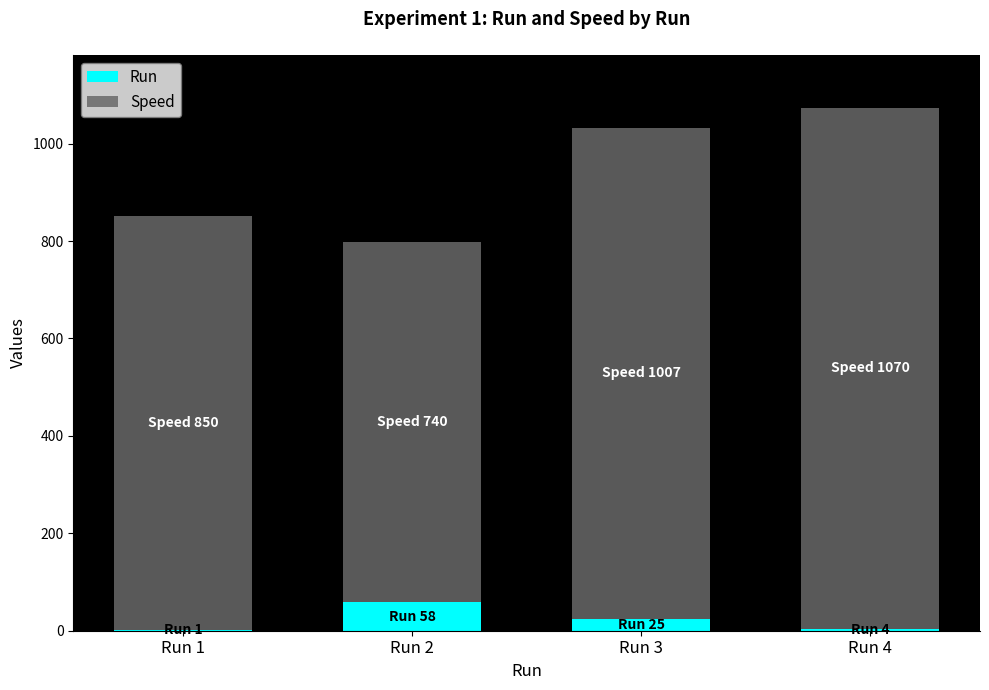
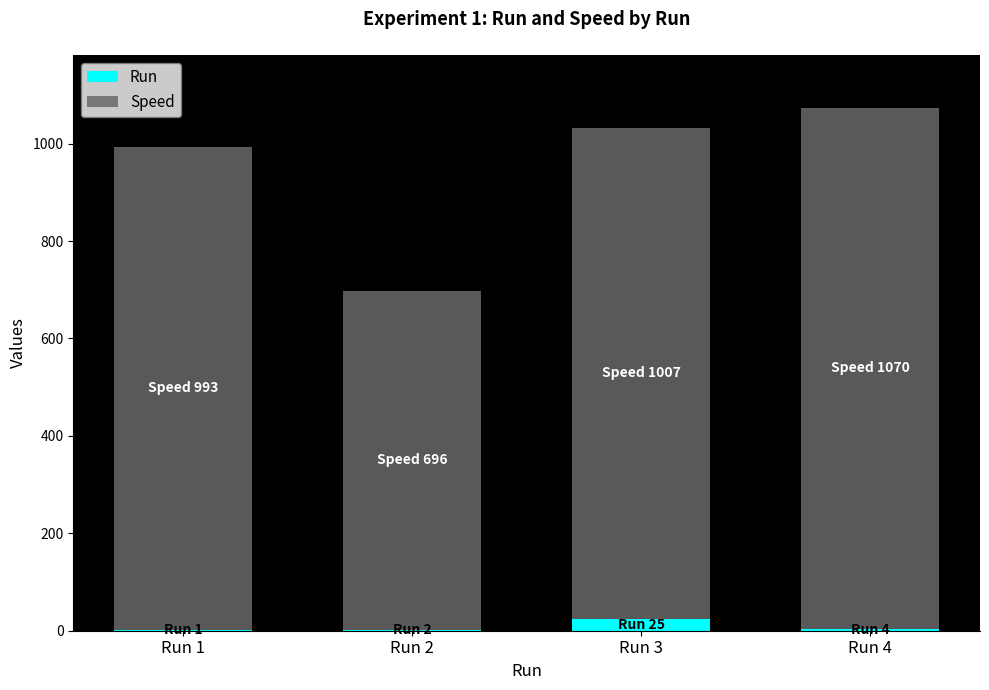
Speed, Run 1: 850 -> 993
Run, Run 2: 58 -> 2
Speed, Run 2: 740 -> 696
